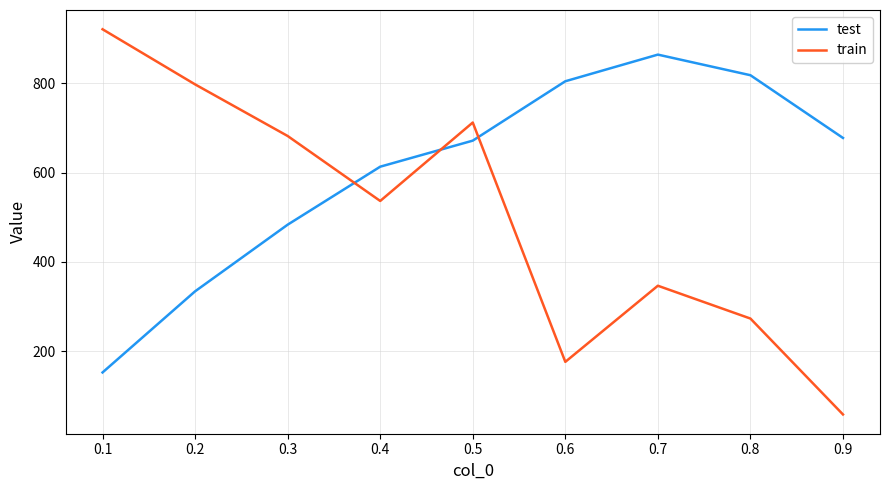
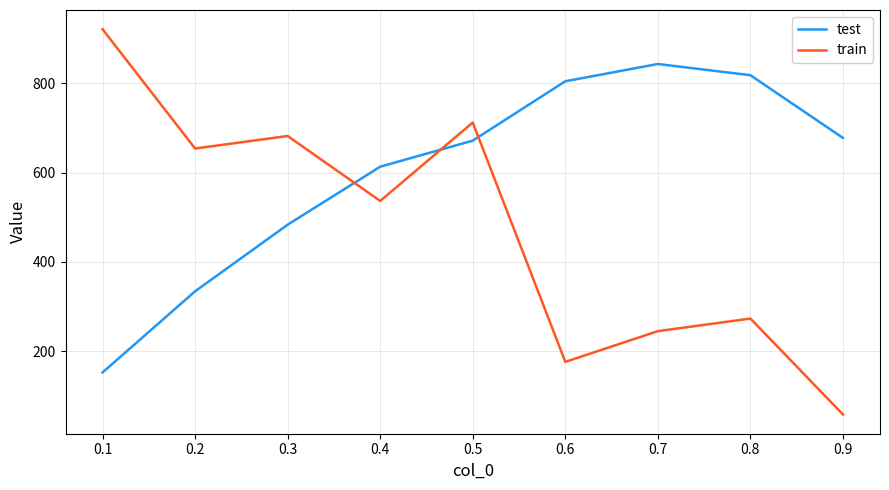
train, 0.2: 800 -> 650
test, 0.7: 860 -> 840
train, 0.7: 350 -> 250
